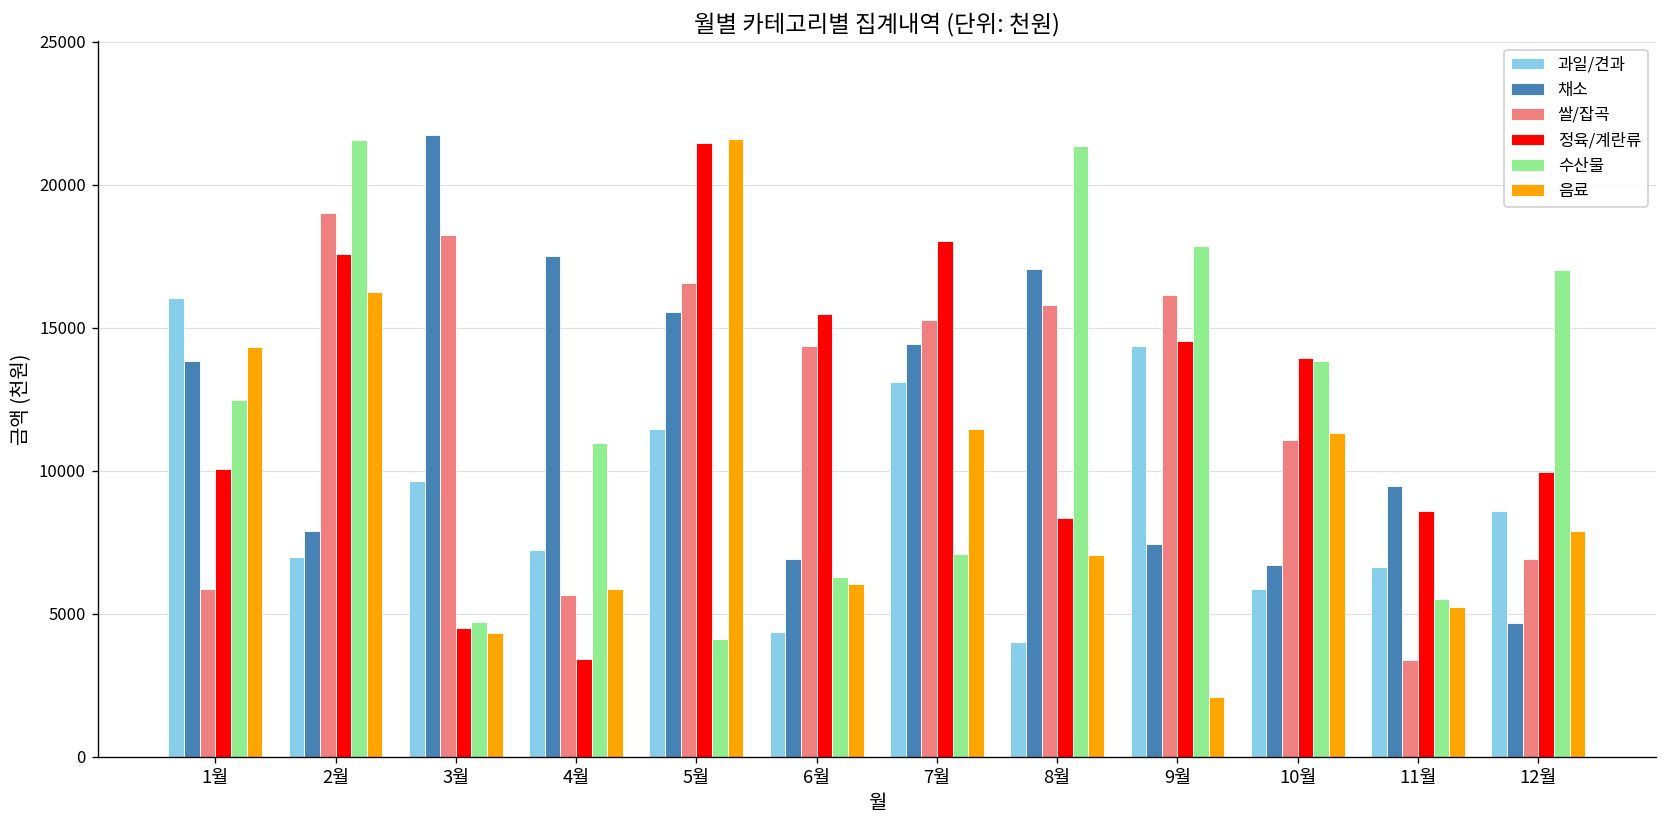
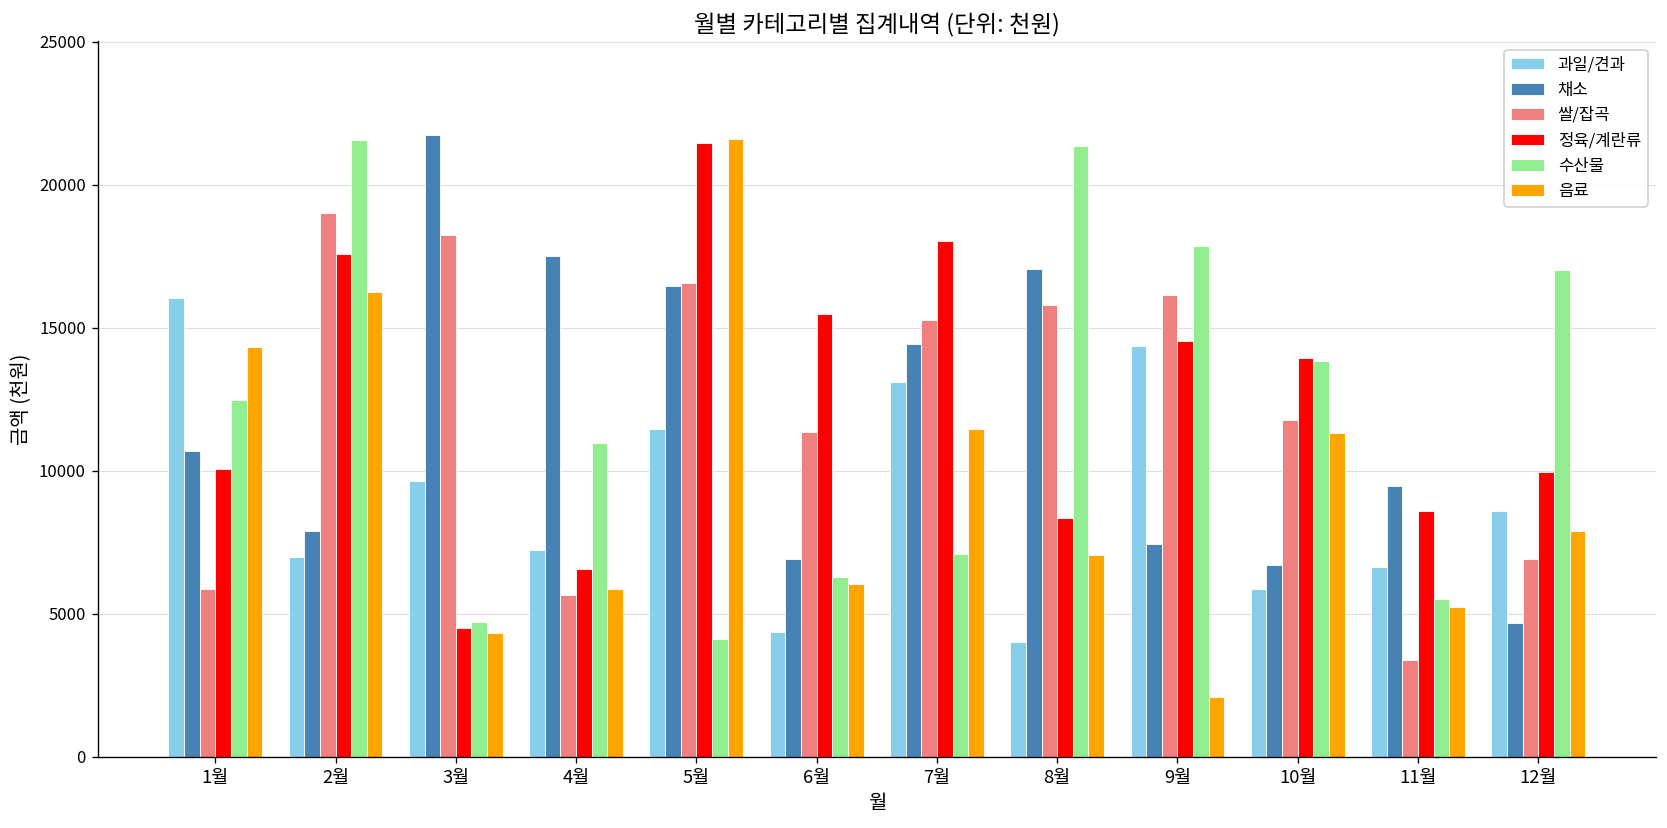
채소, 1월: 13900 -> 10700
정육/계란류, 4월: 3400 -> 6600
채소, 5월: 15600 -> 16400
쌀/잡곡, 6월: 14400 -> 11300
쌀/잡곡, 10월: 11100 -> 11800
